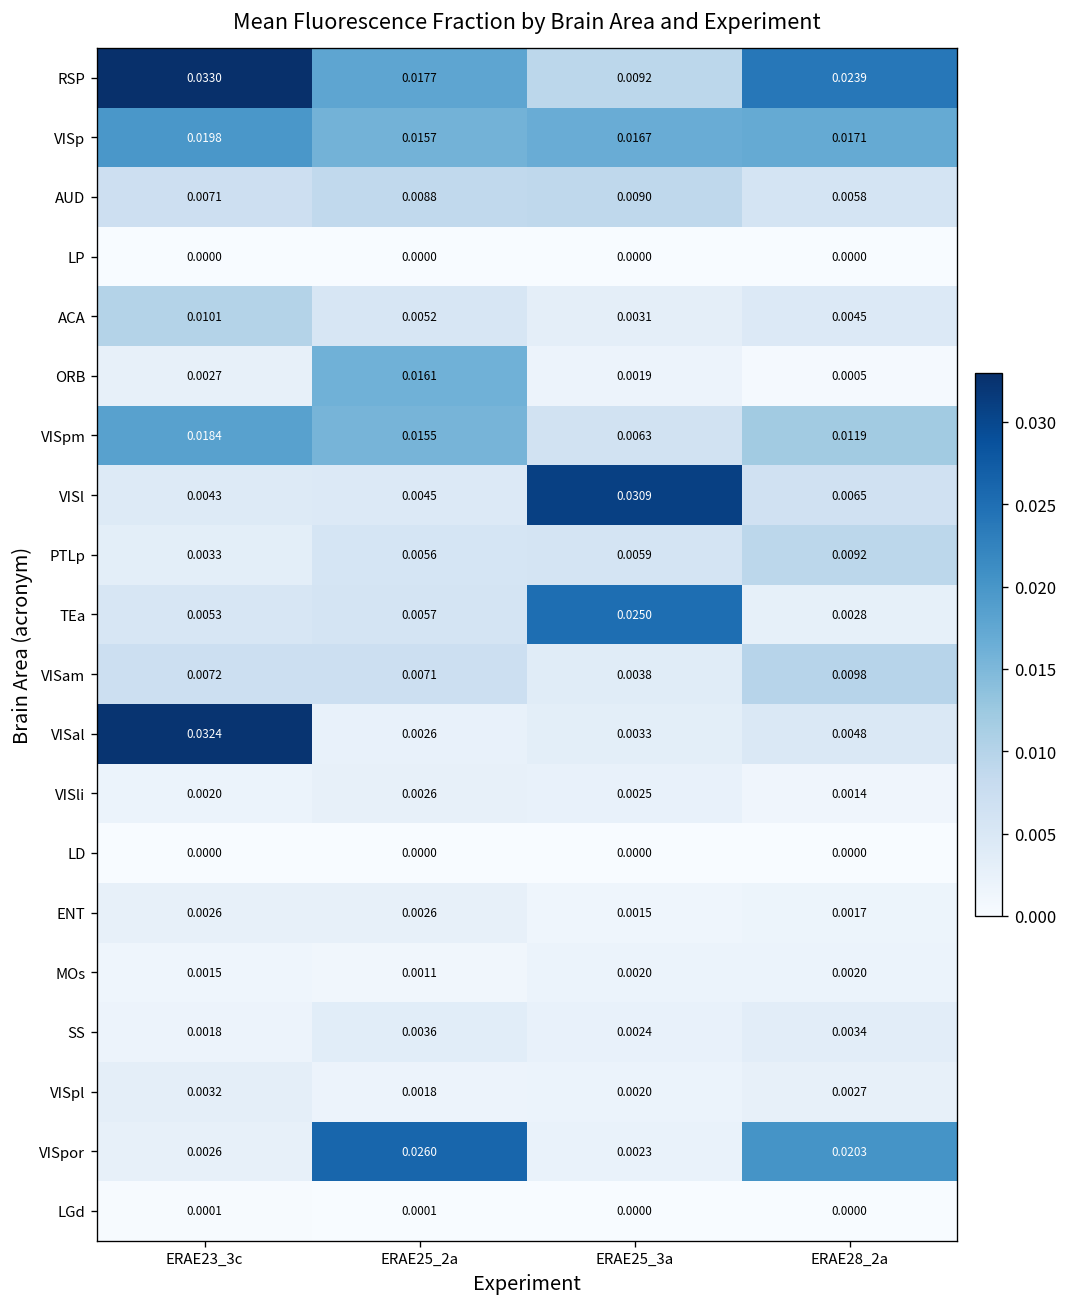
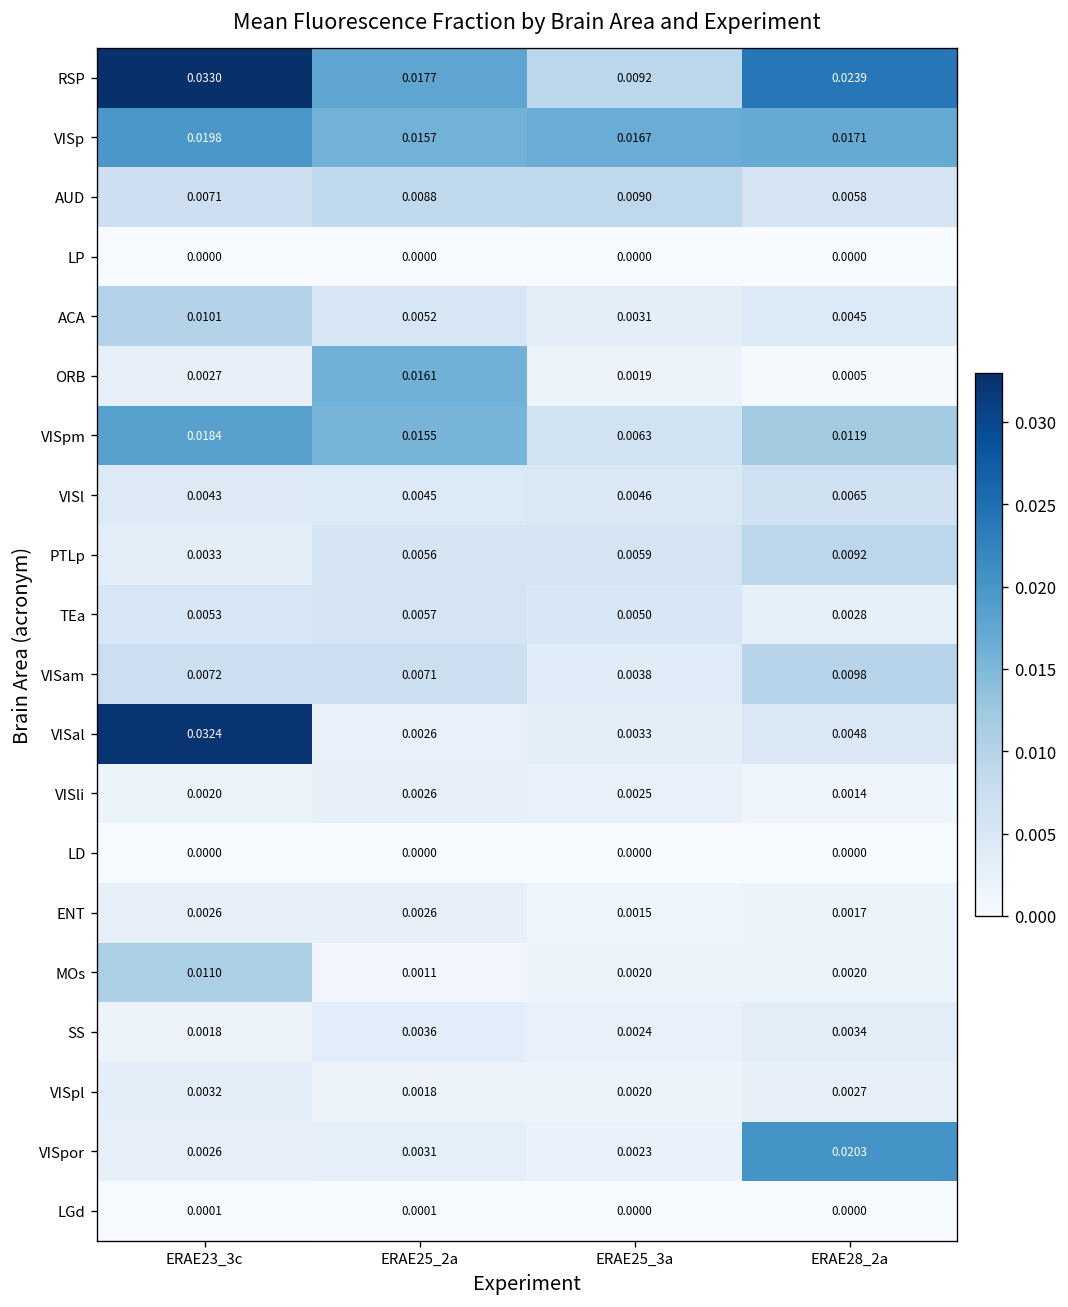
VISl, ERAE25_3a: 0.0309 -> 0.0046
TEa, ERAE25_3a: 0.0250 -> 0.0050
MOs, ERAE23_3c: 0.0015 -> 0.0110
VISpor, ERAE25_2a: 0.0260 -> 0.0031
